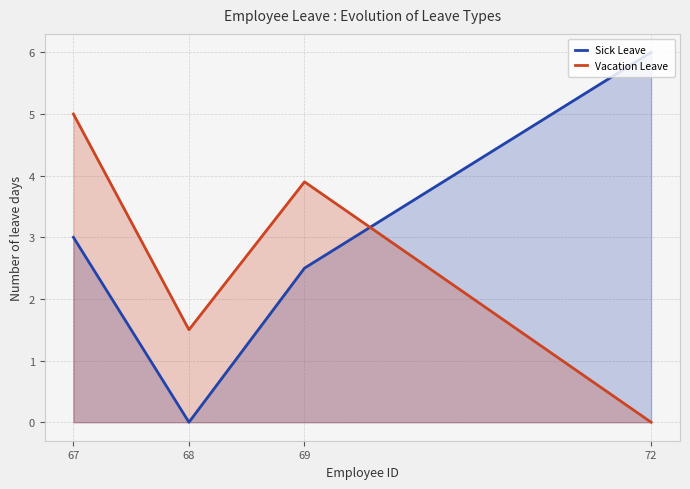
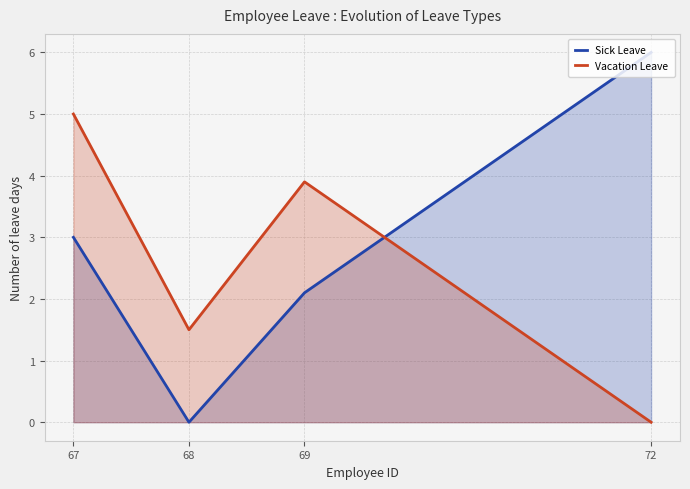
Sick Leave, 69: 2.5 -> 2.1
